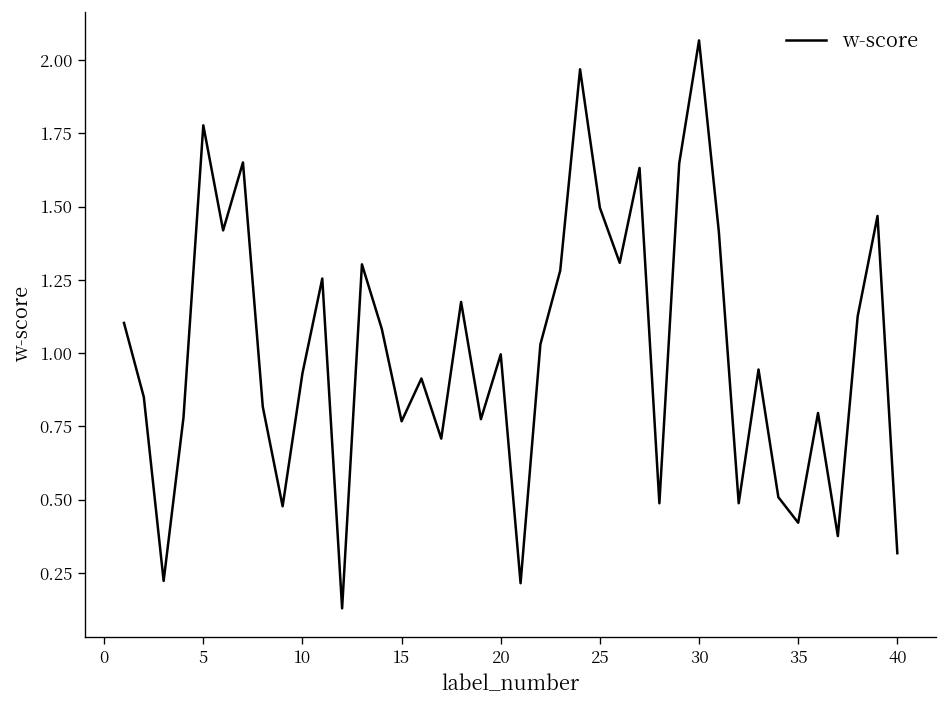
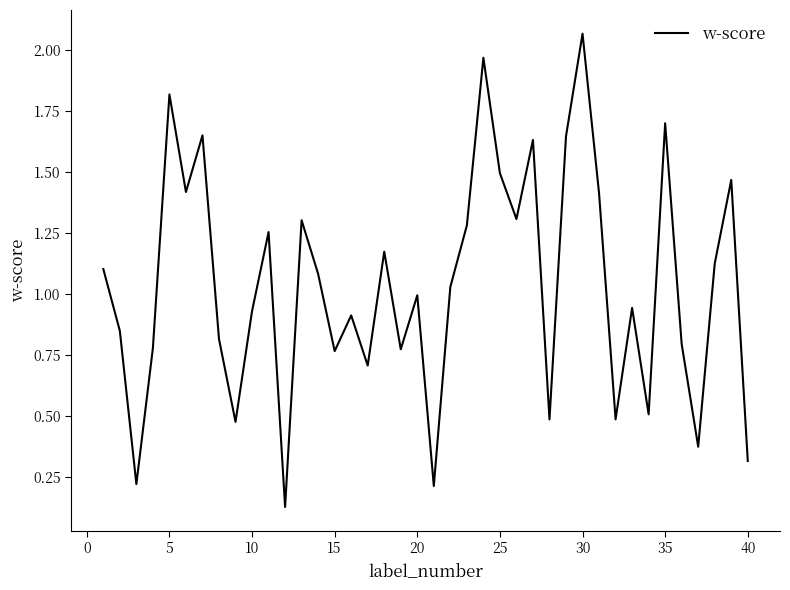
5: 1.78 -> 1.82
35: 0.42 -> 1.70
